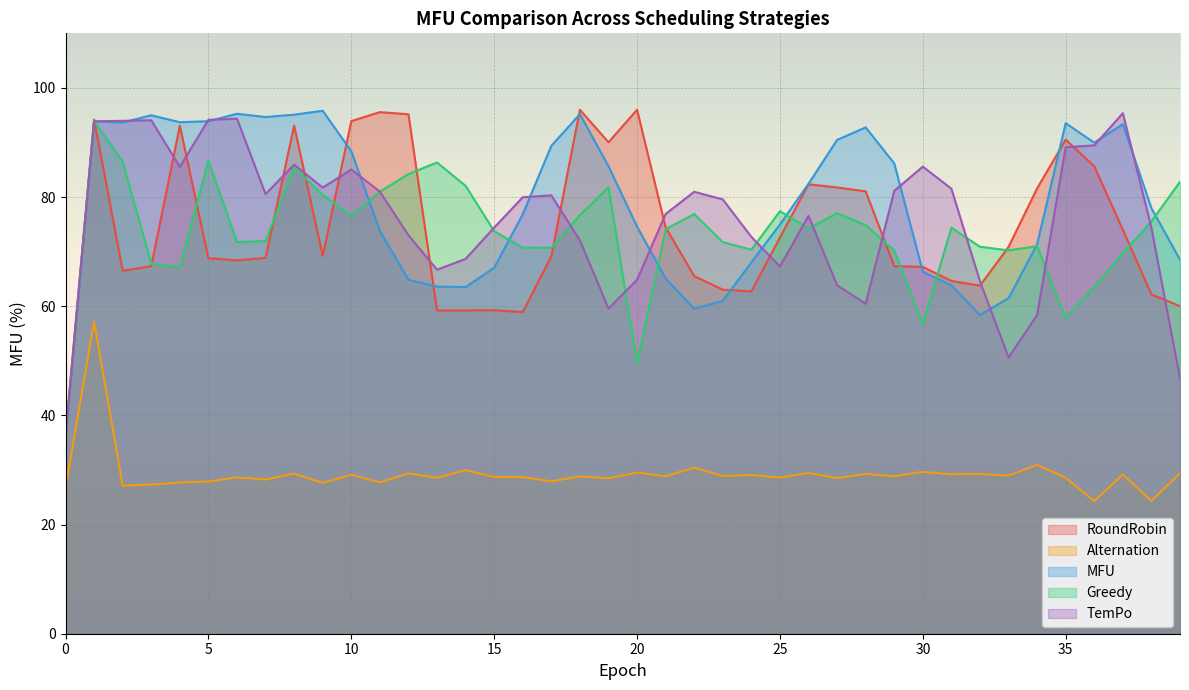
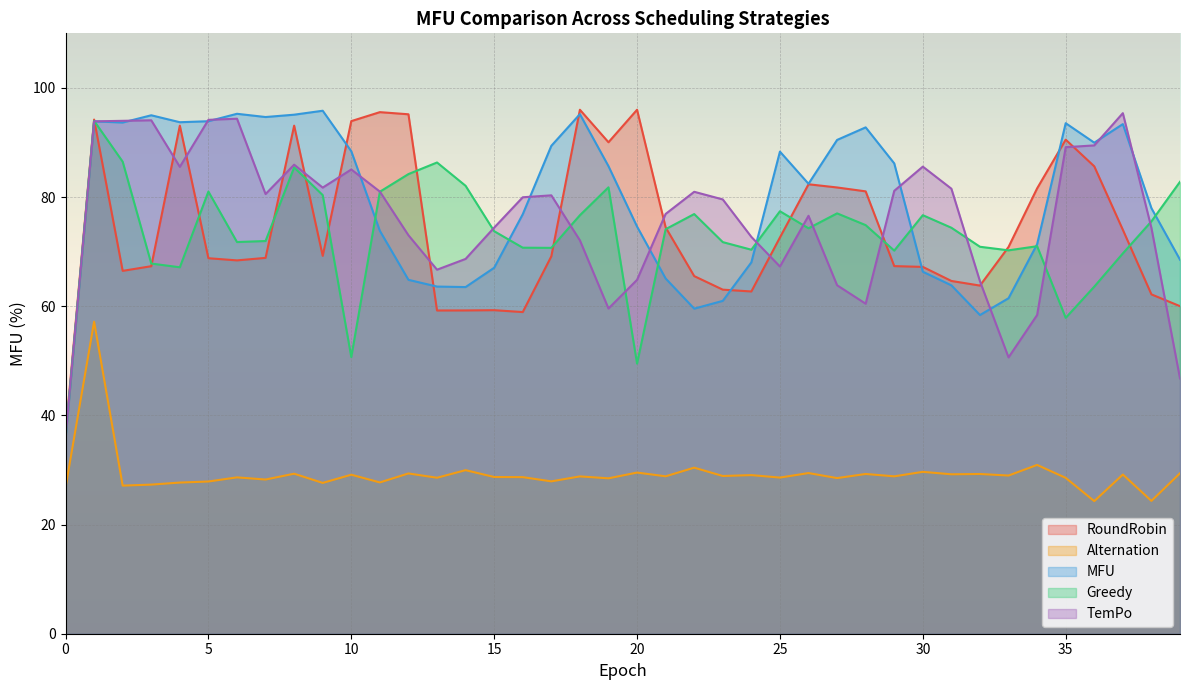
Greedy, 5: 87 -> 81
Greedy, 10: 77 -> 51
MFU, 25: 75 -> 88
Greedy, 30: 57 -> 77
